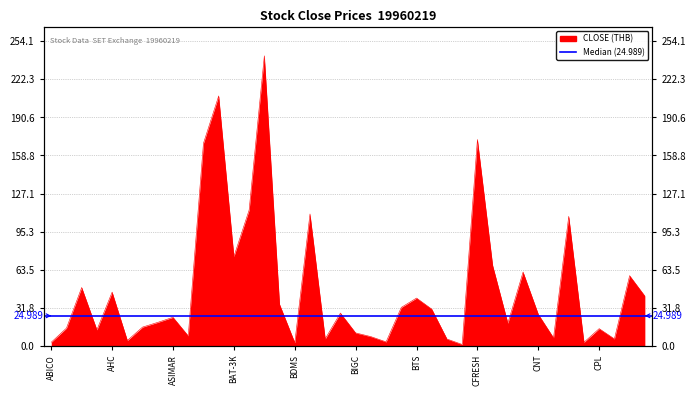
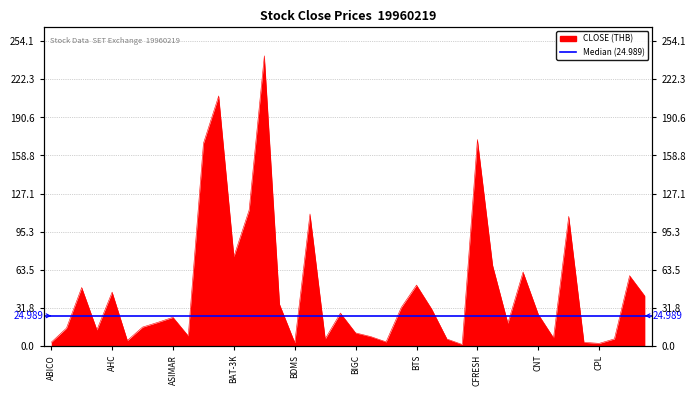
BTS: 40 -> 51
CPL: 14 -> 2
